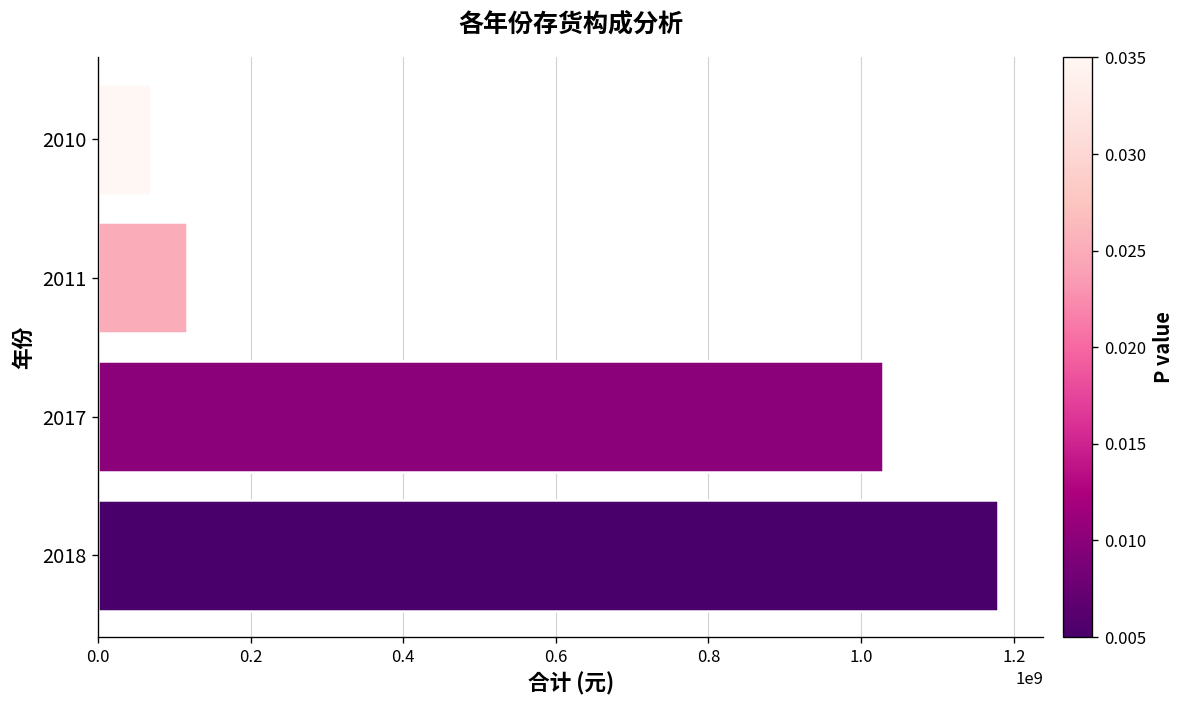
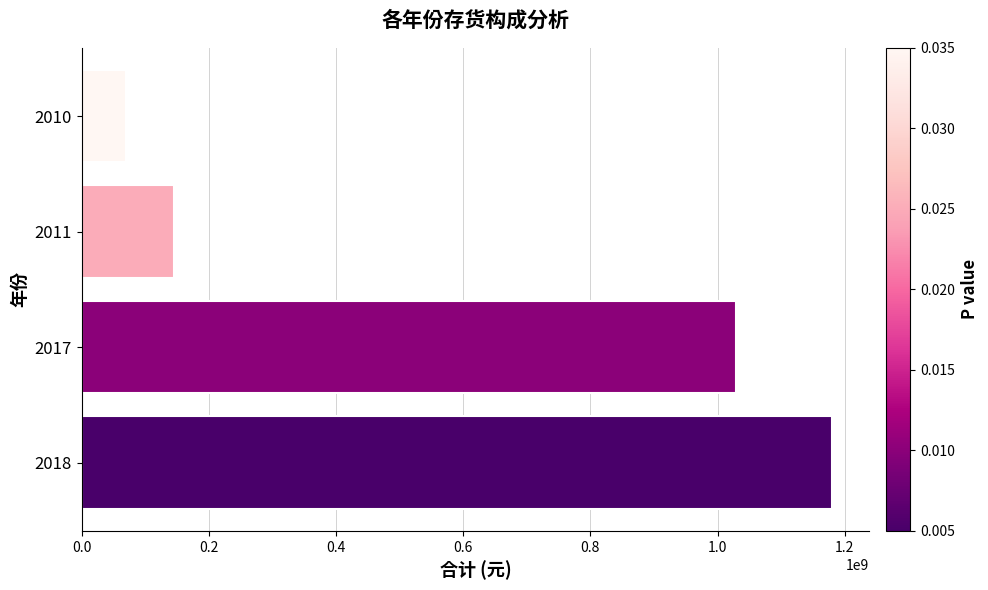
2011: 120000000 -> 150000000
